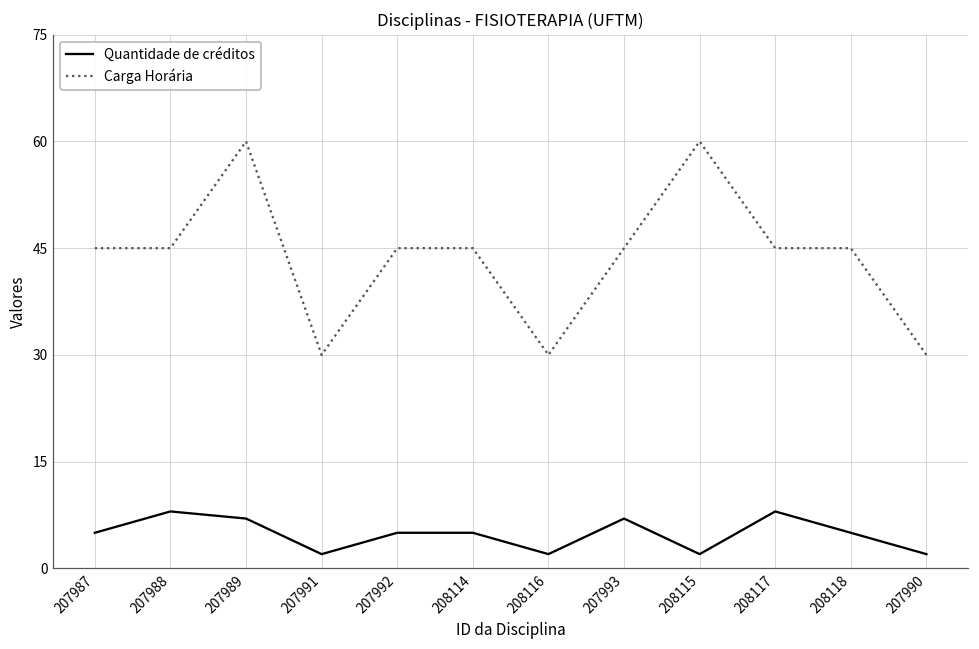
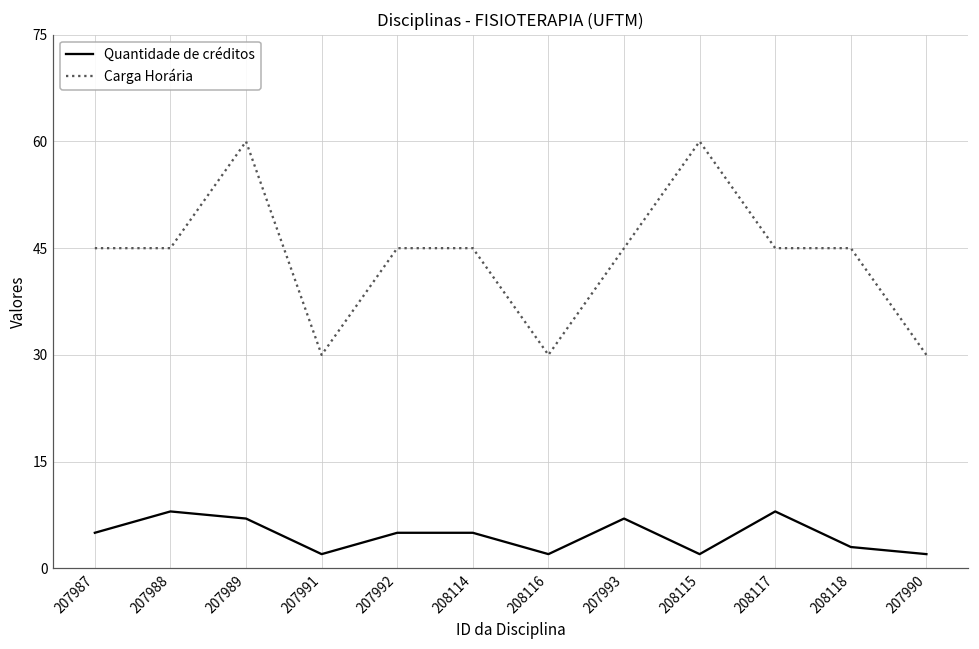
Quantidade de créditos, 208118: 5 -> 3
